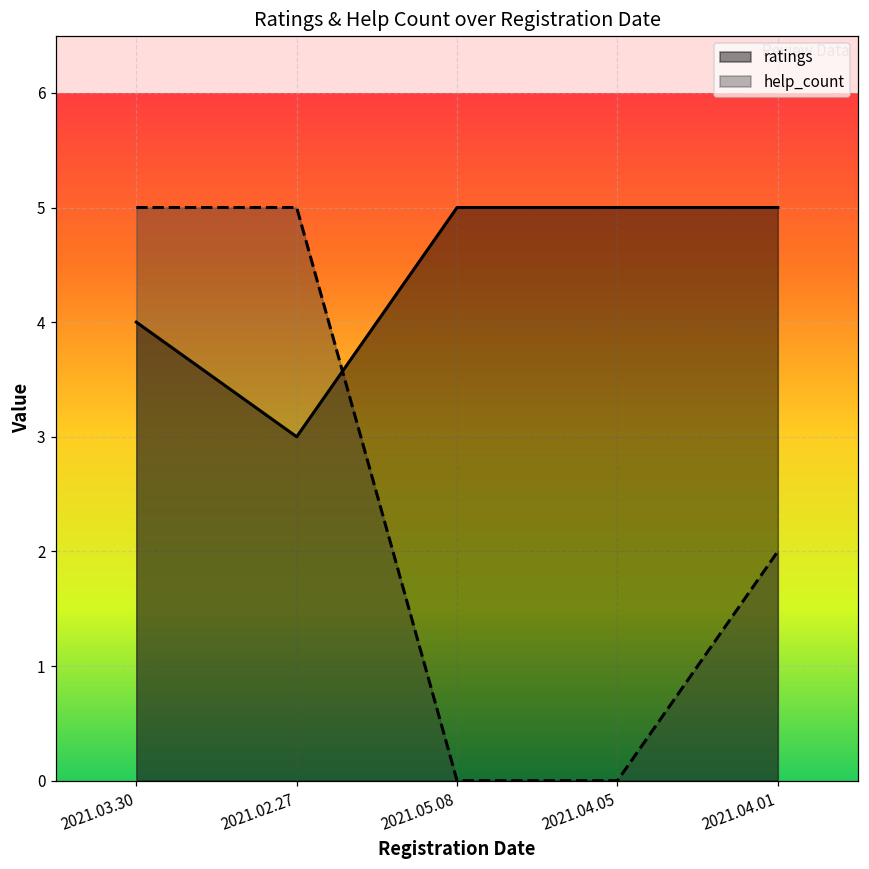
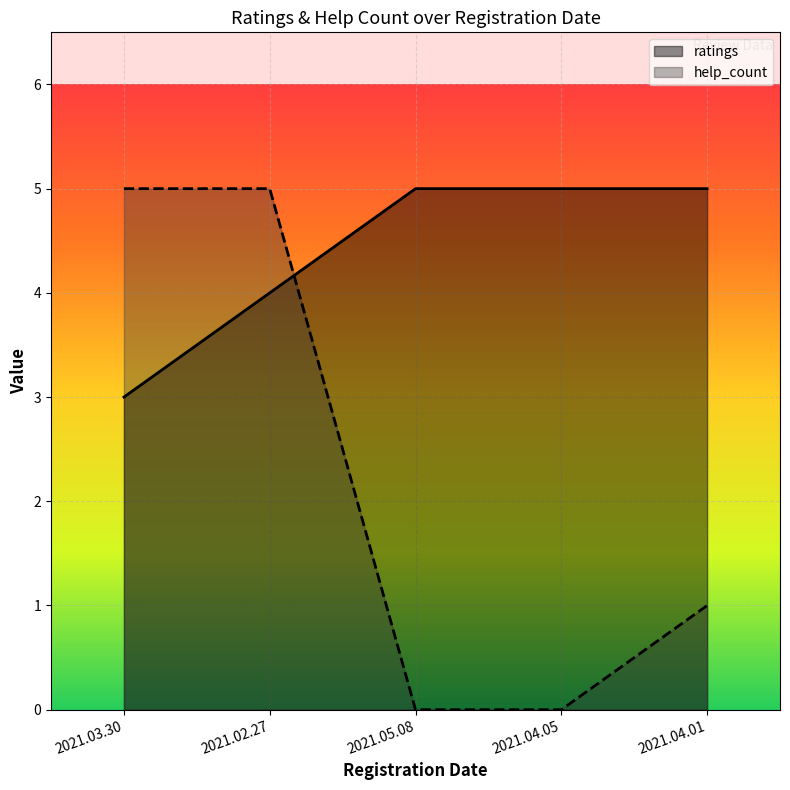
ratings, 2021.03.30: 4 -> 3
ratings, 2021.02.27: 3 -> 4
help_count, 2021.04.01: 2 -> 1
